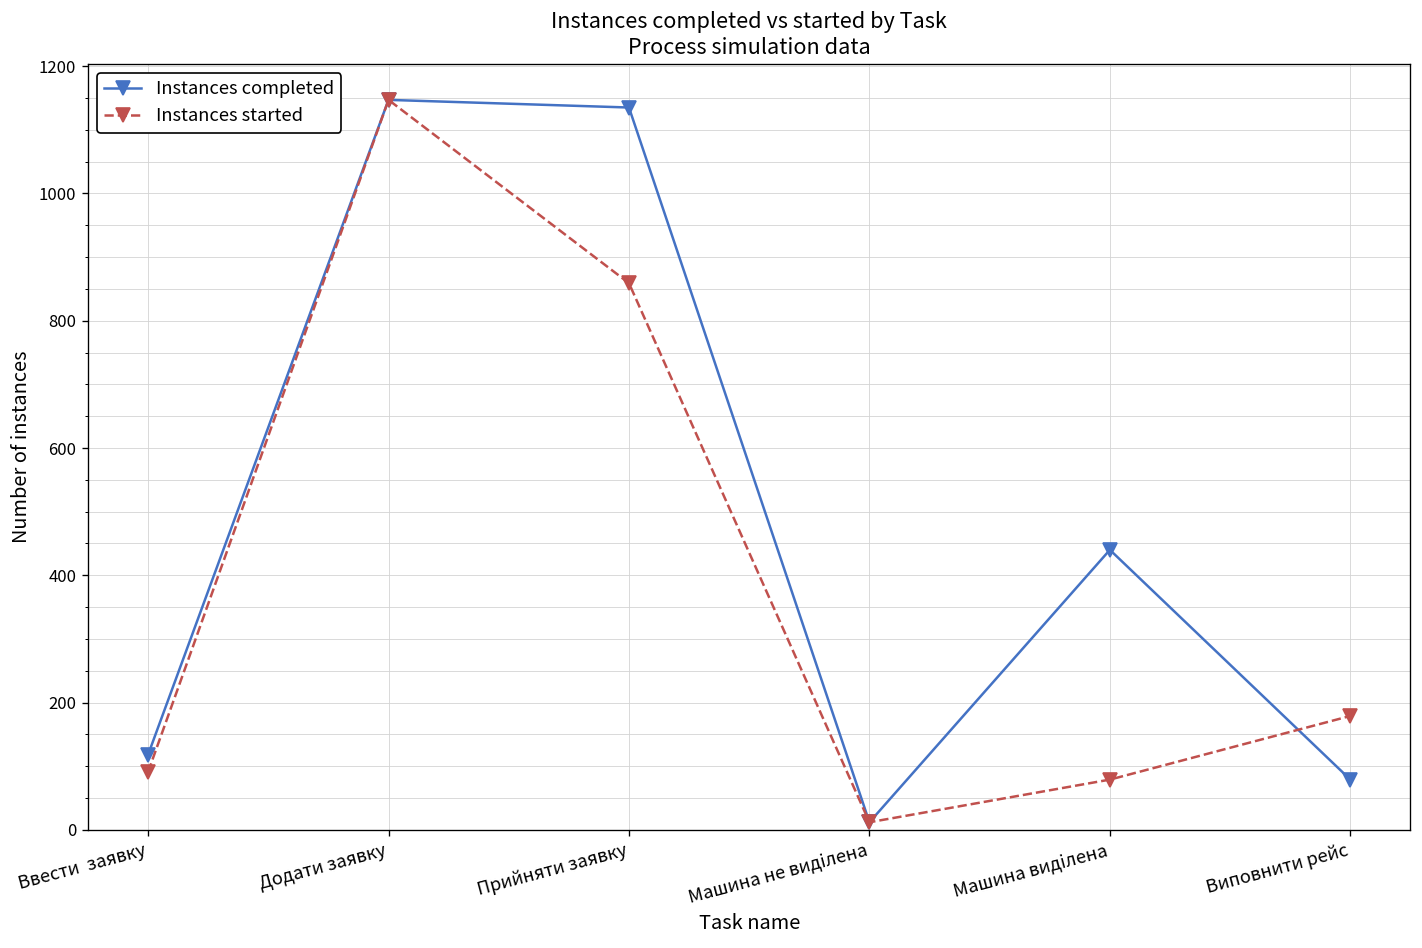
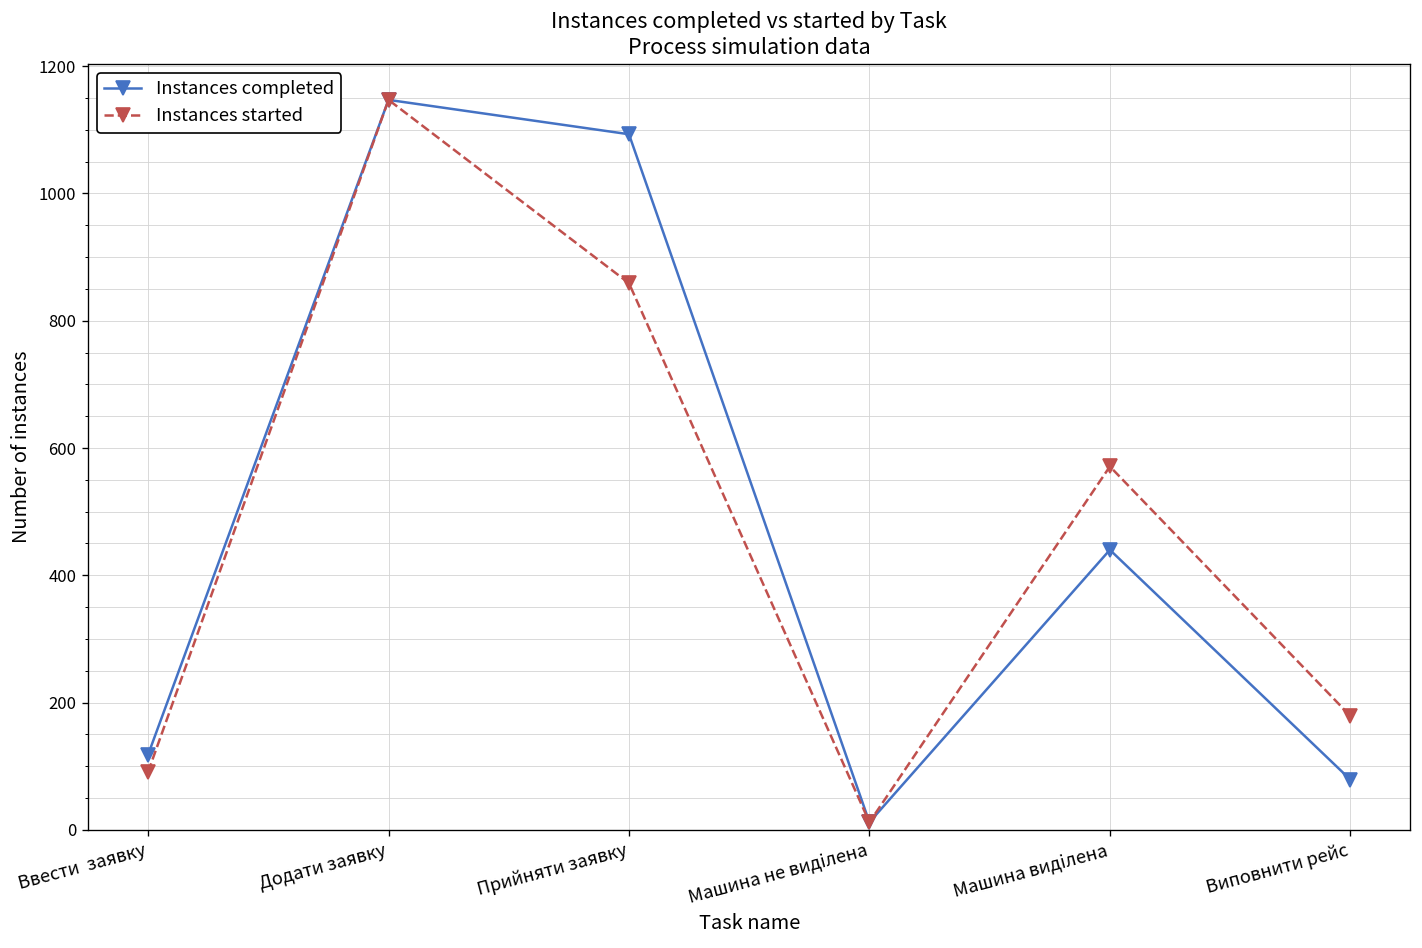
Instances completed, Прийняти заявку: 1140 -> 1090
Instances started, Машина виділена: 80 -> 570
